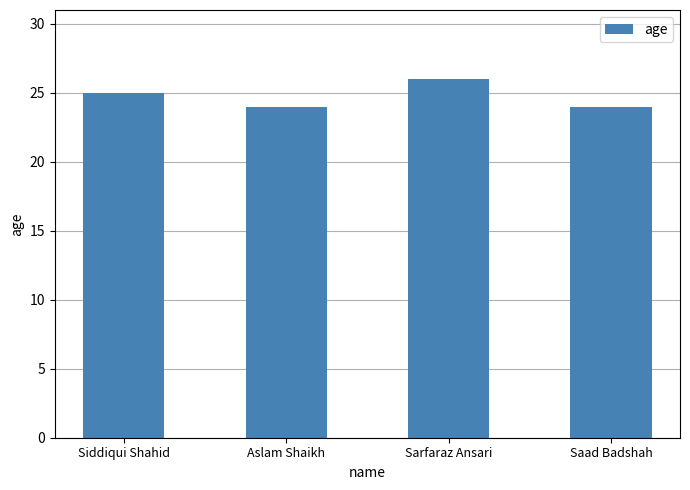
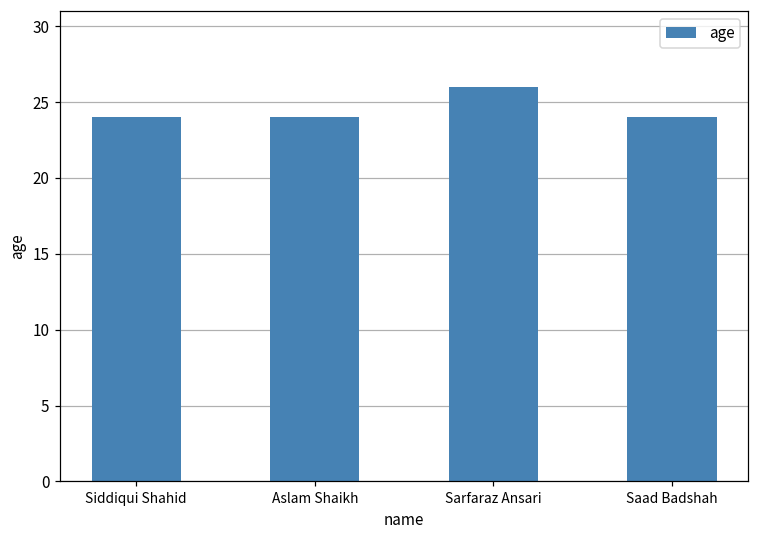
Siddiqui Shahid: 25 -> 24
